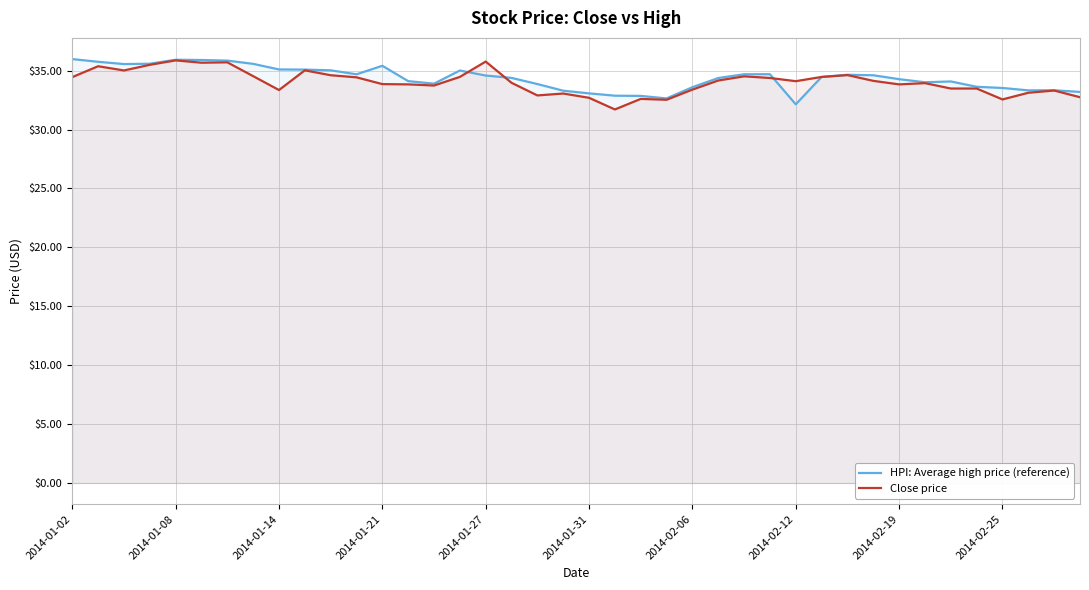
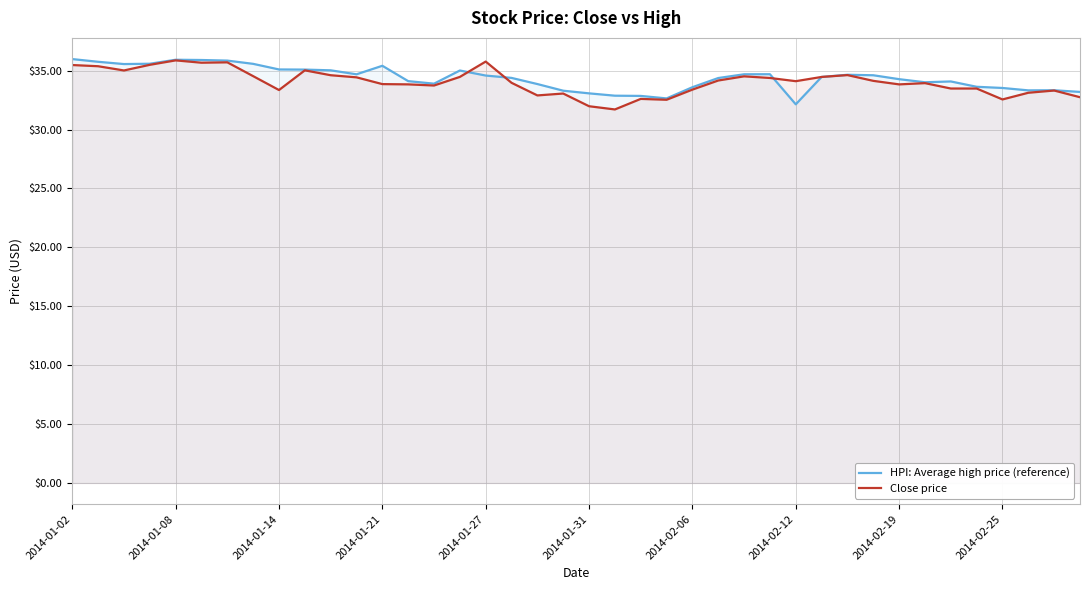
Close price, 2014-01-02: $34.5 -> $35.5
Close price, 2014-01-31: $32.7 -> $32.0
